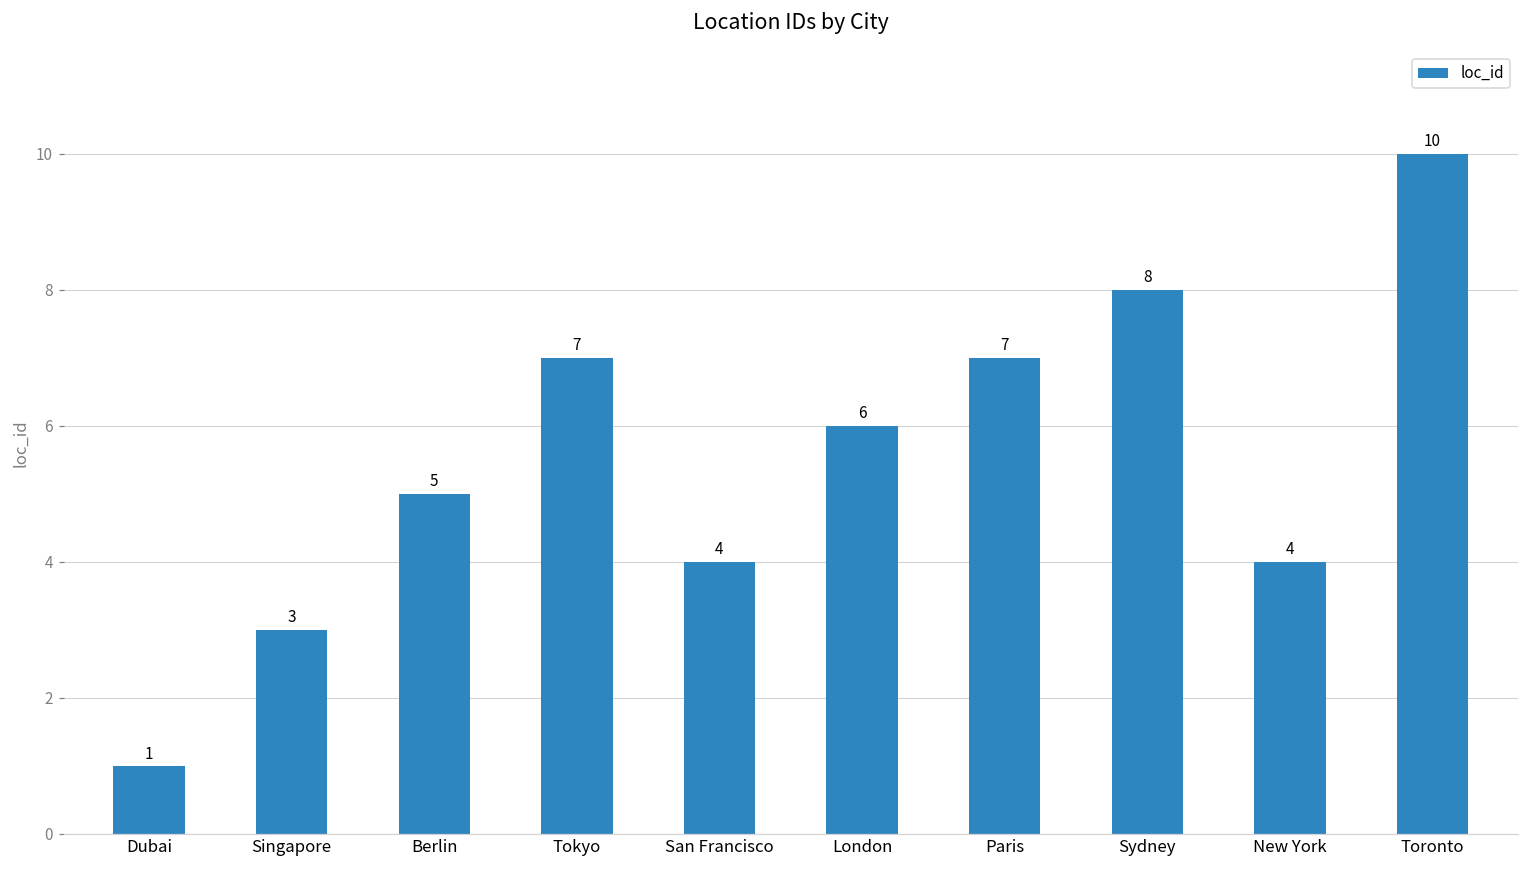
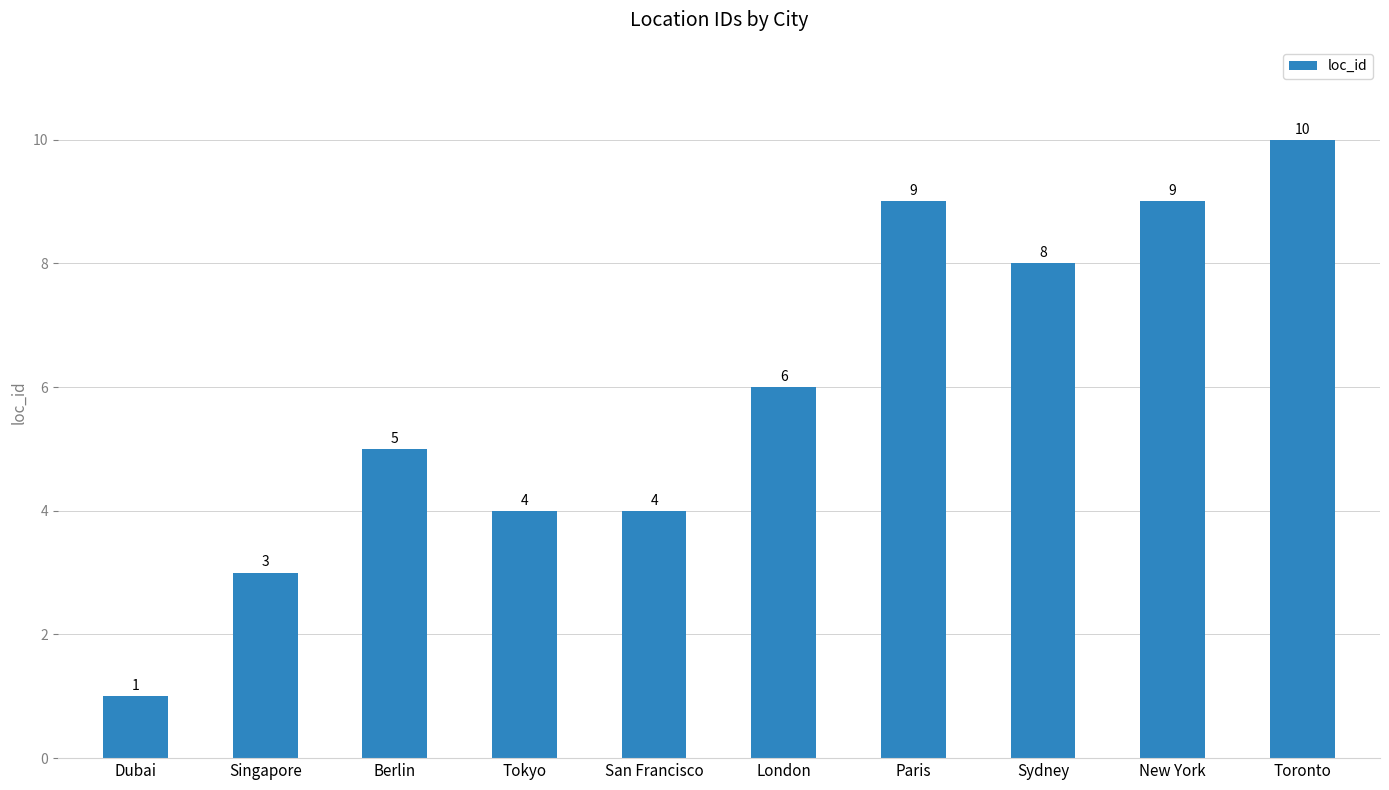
Tokyo: 7 -> 4
Paris: 7 -> 9
New York: 4 -> 9
